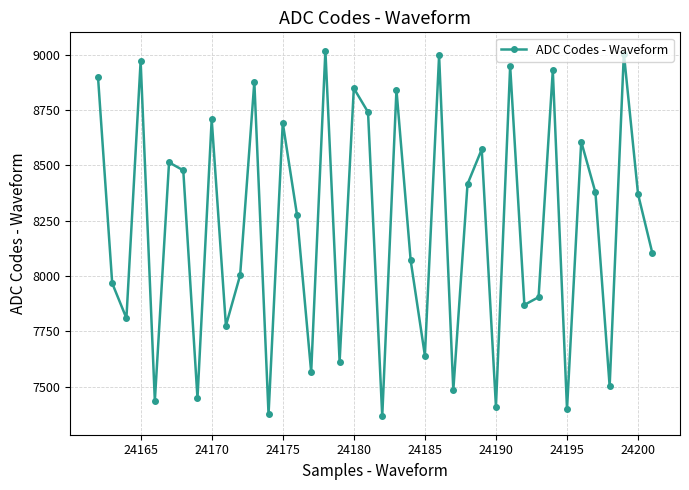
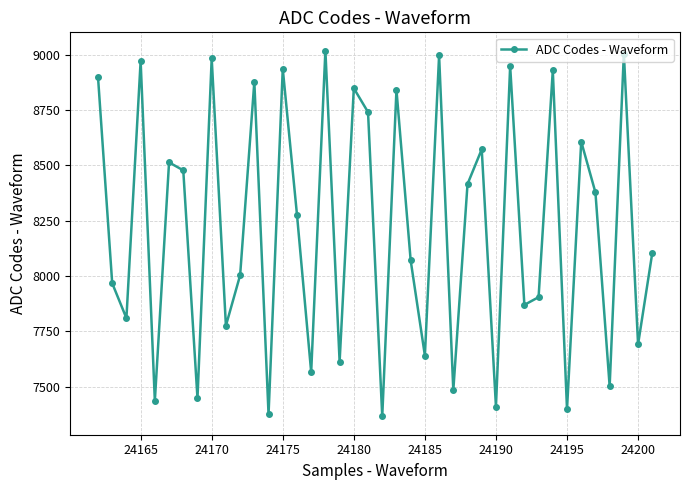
24170: 8710 -> 8980
24175: 8690 -> 8940
24200: 8370 -> 7690
